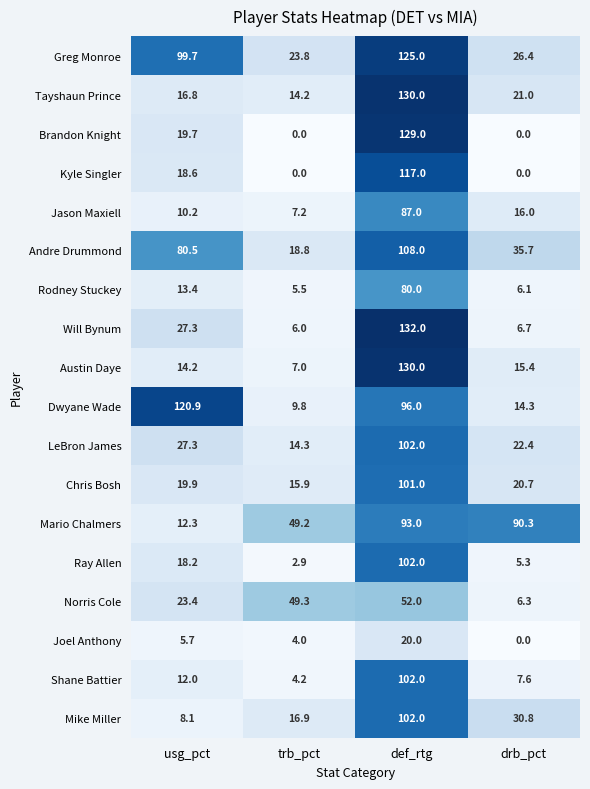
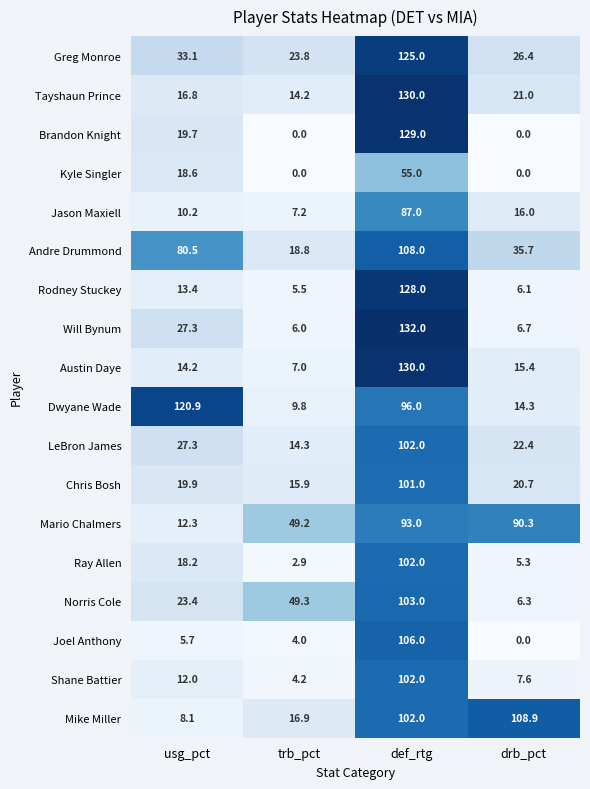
Greg Monroe, usg_pct: 99.7 -> 33.1
Kyle Singler, def_rtg: 117.0 -> 55.0
Rodney Stuckey, def_rtg: 80.0 -> 128.0
Norris Cole, def_rtg: 52.0 -> 103.0
Joel Anthony, def_rtg: 20.0 -> 106.0
Mike Miller, drb_pct: 30.8 -> 108.9
